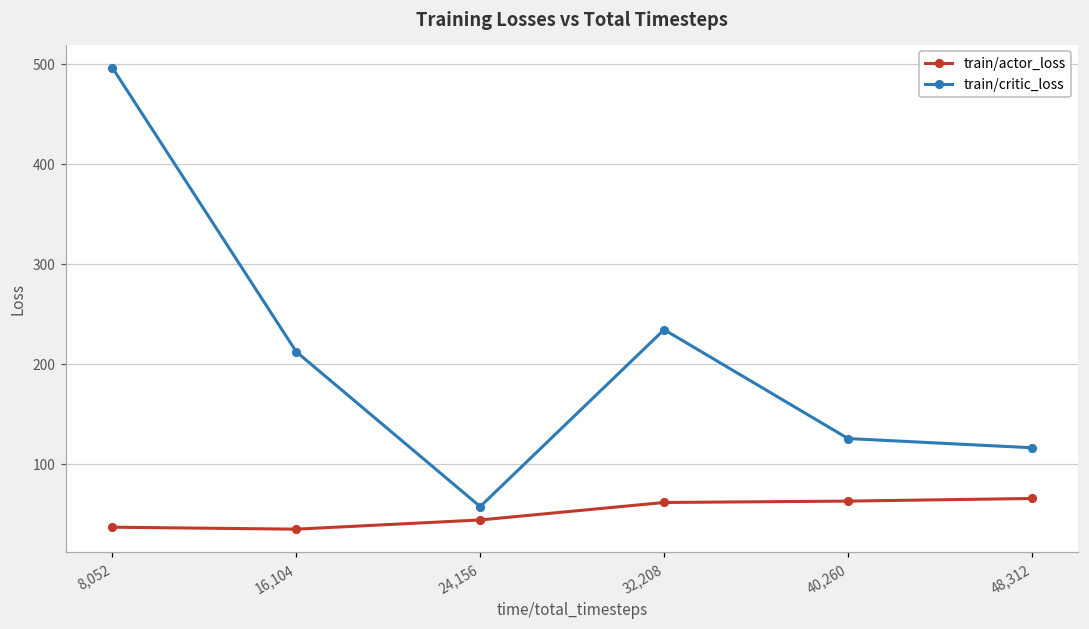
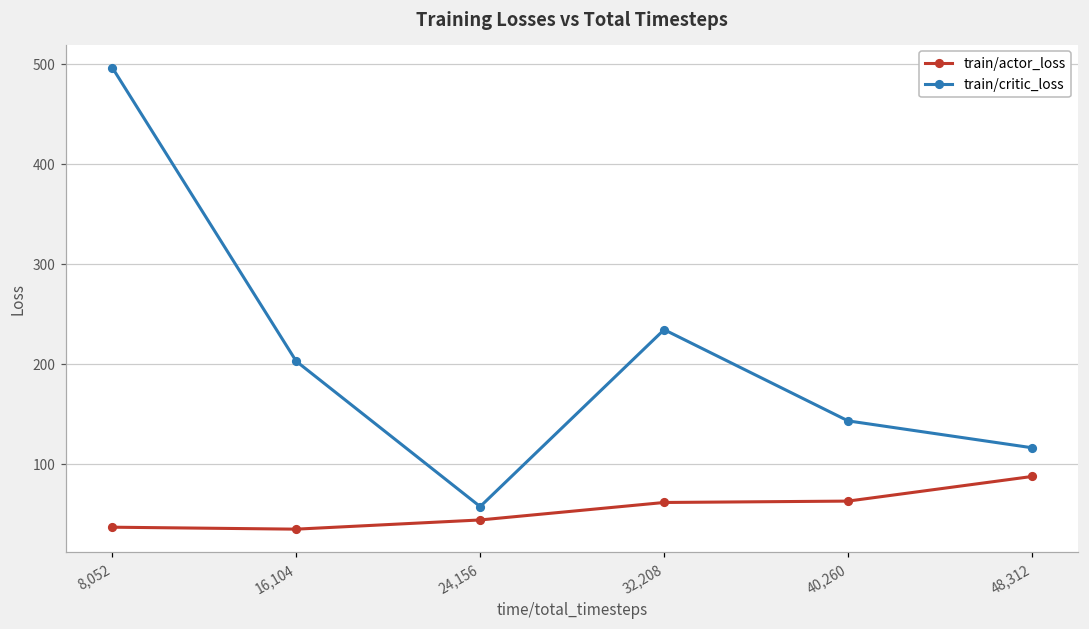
train/critic_loss, 16,104: 210 -> 200
train/critic_loss, 40,260: 130 -> 140
train/actor_loss, 48,312: 70 -> 90
